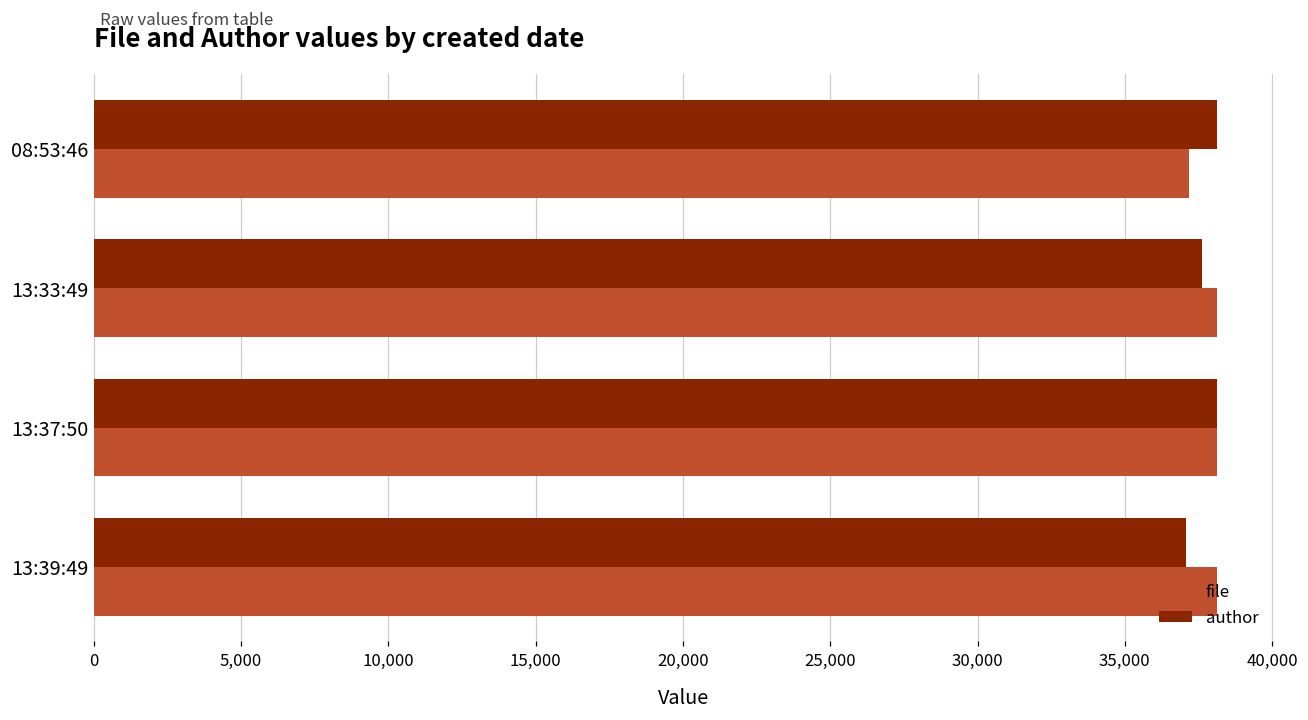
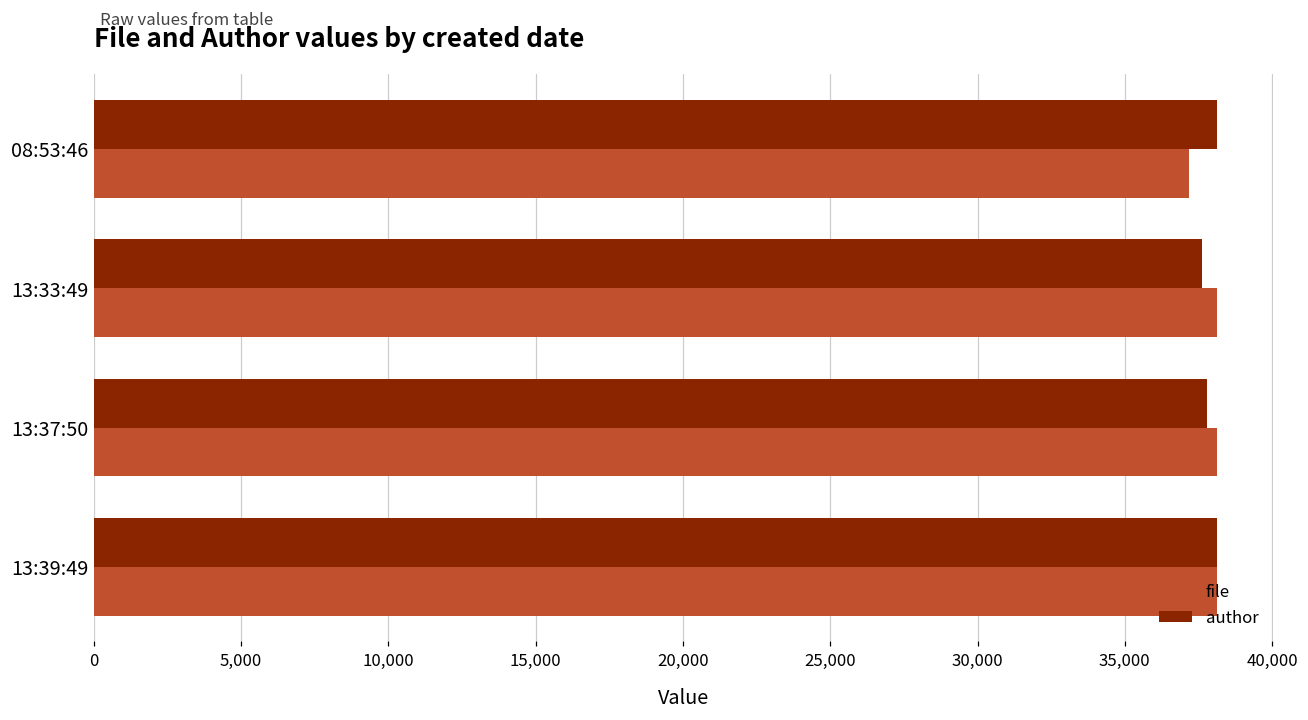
author, 13:37:50: 38,100 -> 37,800
author, 13:39:49: 37,100 -> 38,100
